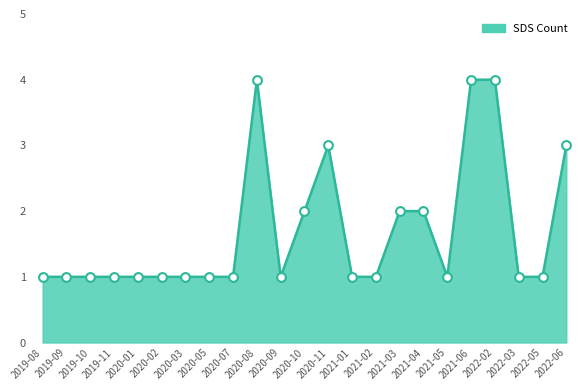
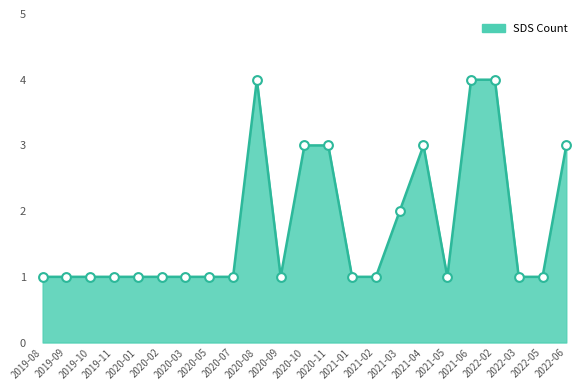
2020-10: 2 -> 3
2021-04: 2 -> 3
